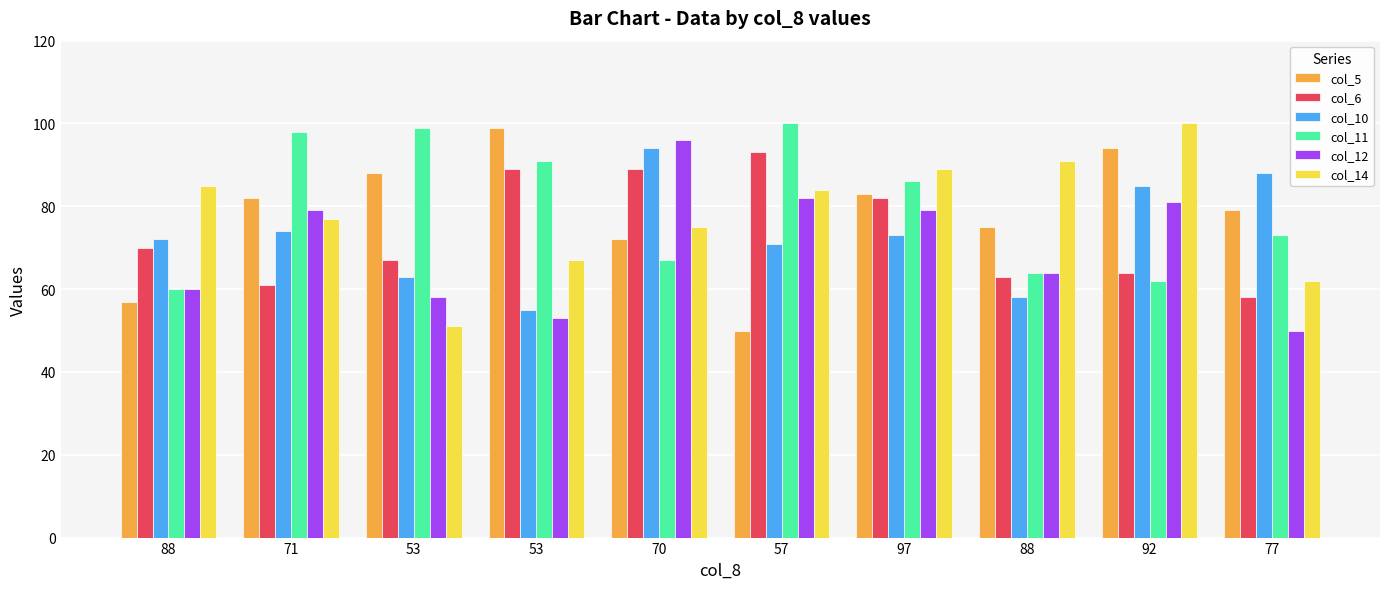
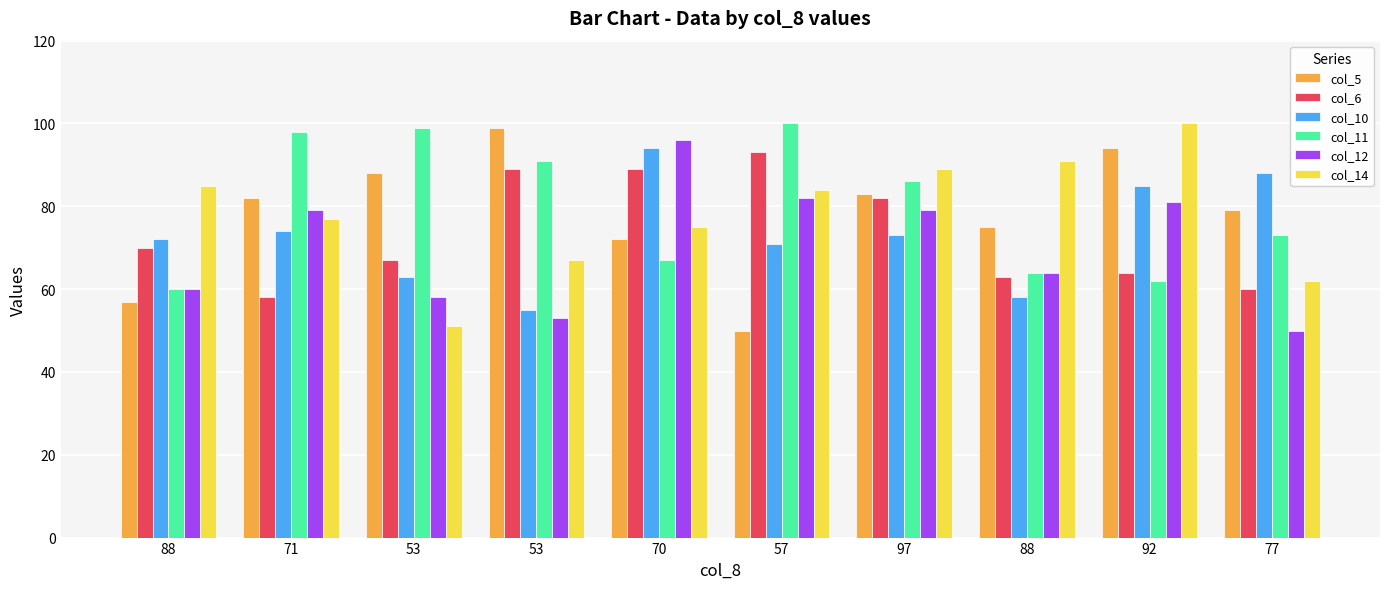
col_6, 71: 61 -> 58
col_6, 77: 58 -> 60
